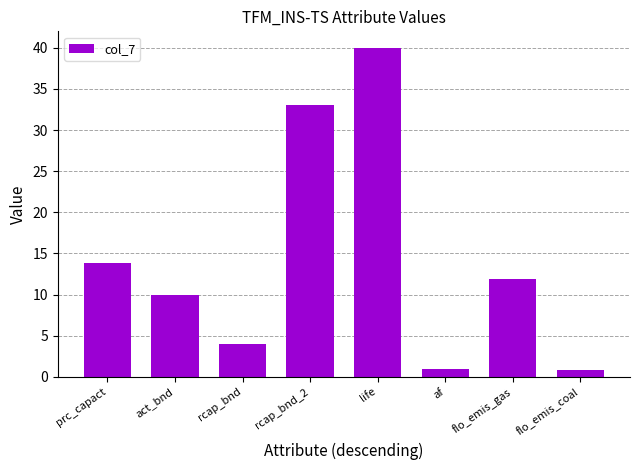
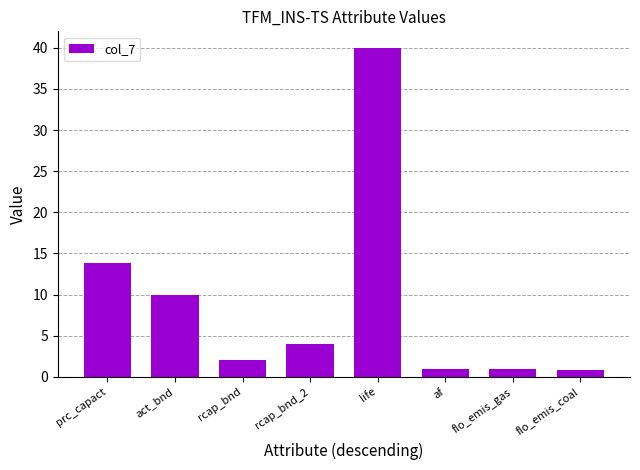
rcap_bnd: 4 -> 2
rcap_bnd_2: 33 -> 4
flo_emis_gas: 12 -> 1
